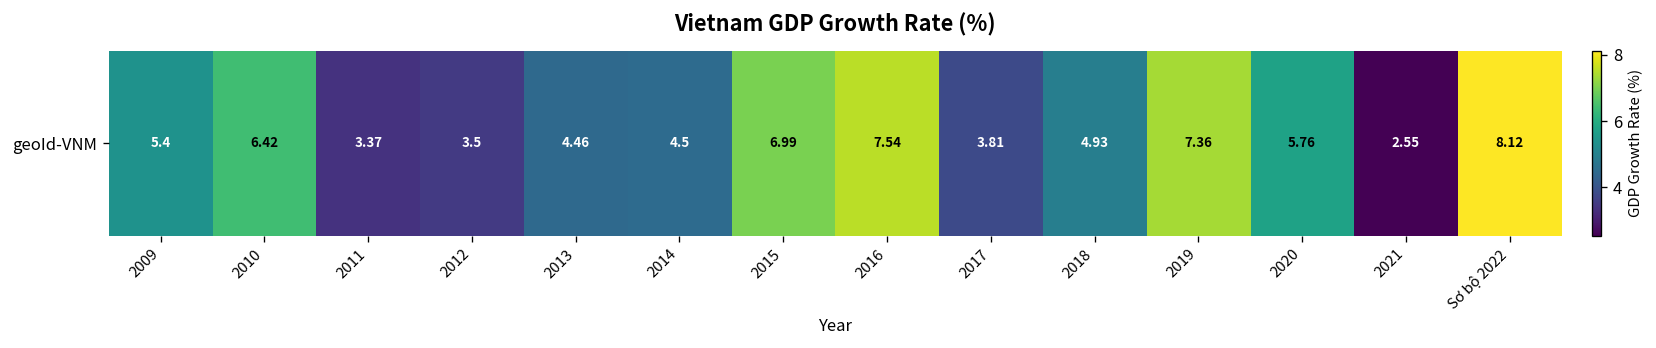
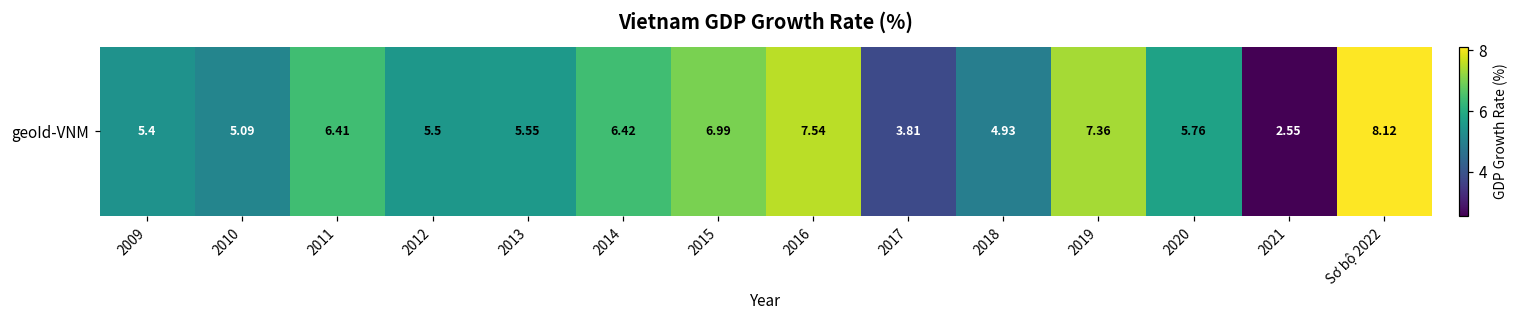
geoId-VNM, 2010: 6.42 -> 5.09
geoId-VNM, 2011: 3.37 -> 6.41
geoId-VNM, 2012: 3.5 -> 5.5
geoId-VNM, 2013: 4.46 -> 5.55
geoId-VNM, 2014: 4.5 -> 6.42
